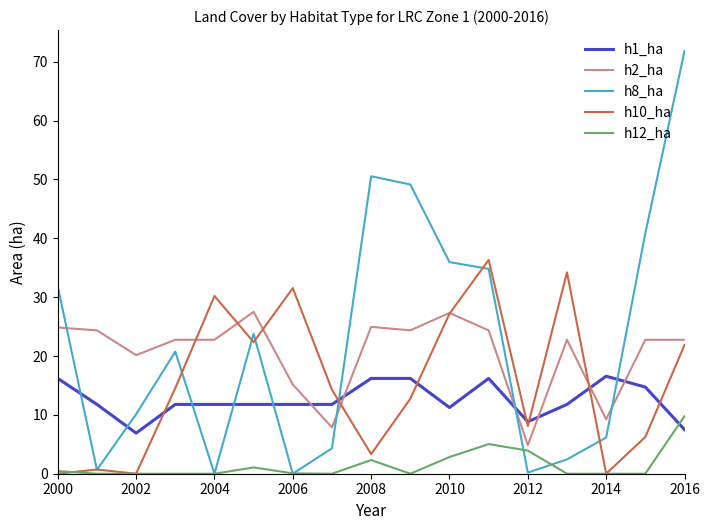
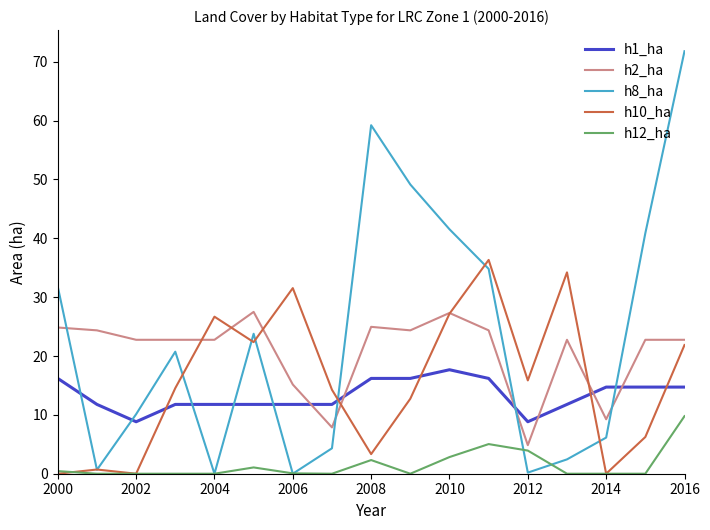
h1_ha, 2002: 7 -> 9
h2_ha, 2002: 20 -> 23
h10_ha, 2004: 30 -> 27
h8_ha, 2008: 51 -> 59
h1_ha, 2010: 11 -> 18
h8_ha, 2010: 36 -> 42
h10_ha, 2012: 8 -> 16
h1_ha, 2014: 17 -> 15
h1_ha, 2016: 8 -> 15
